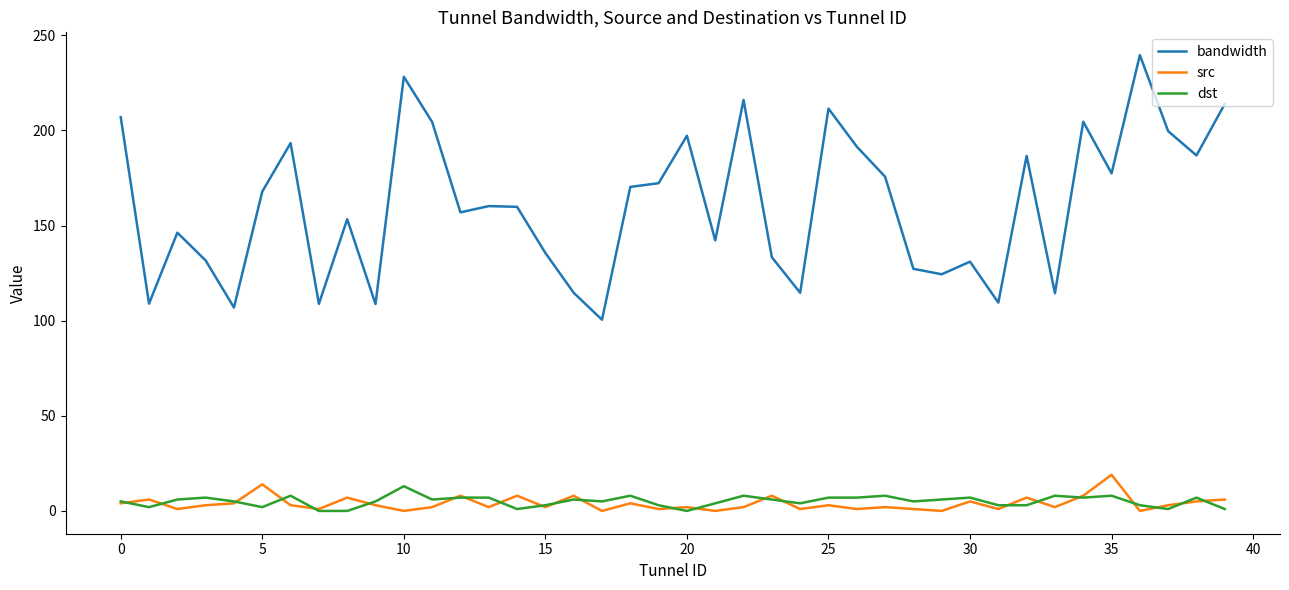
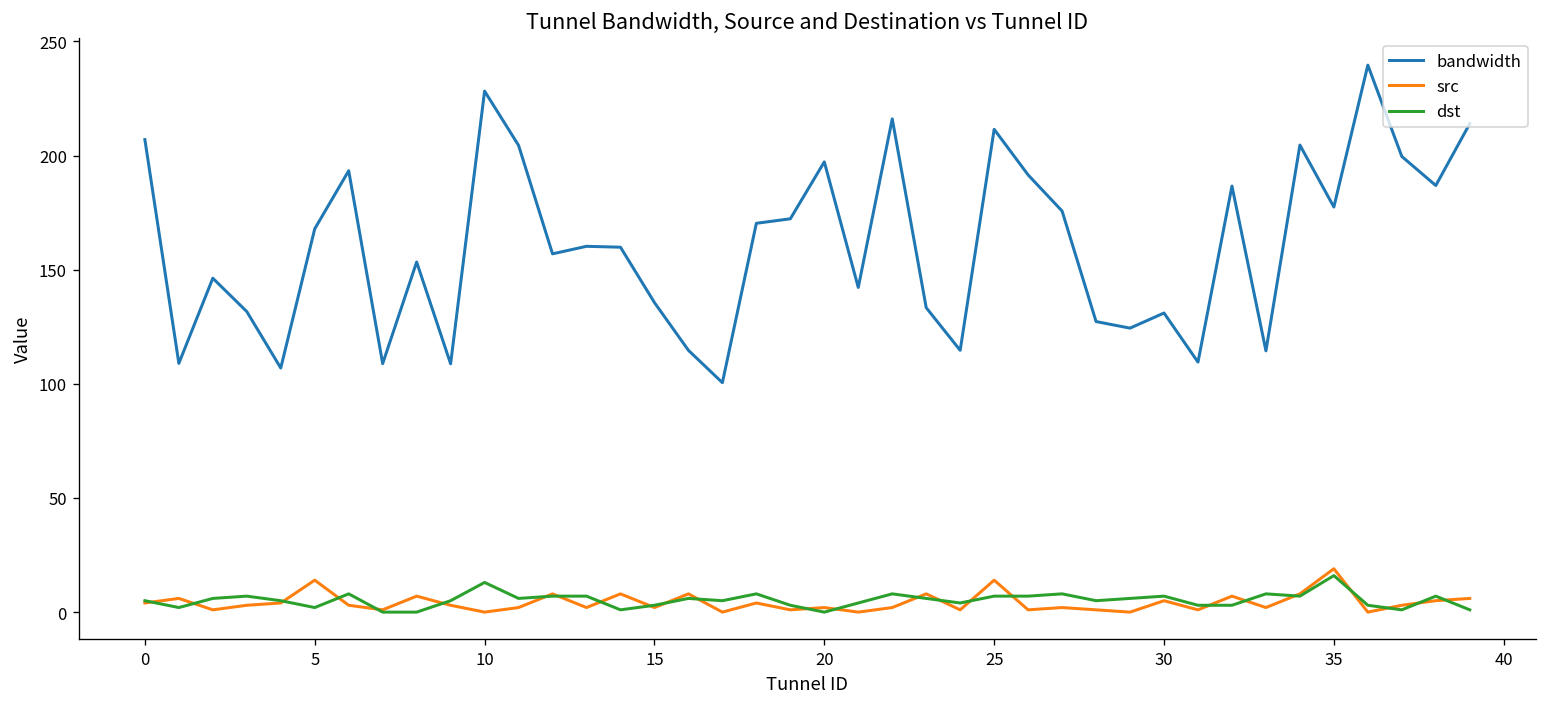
src, 25: 3 -> 14
dst, 35: 8 -> 16
